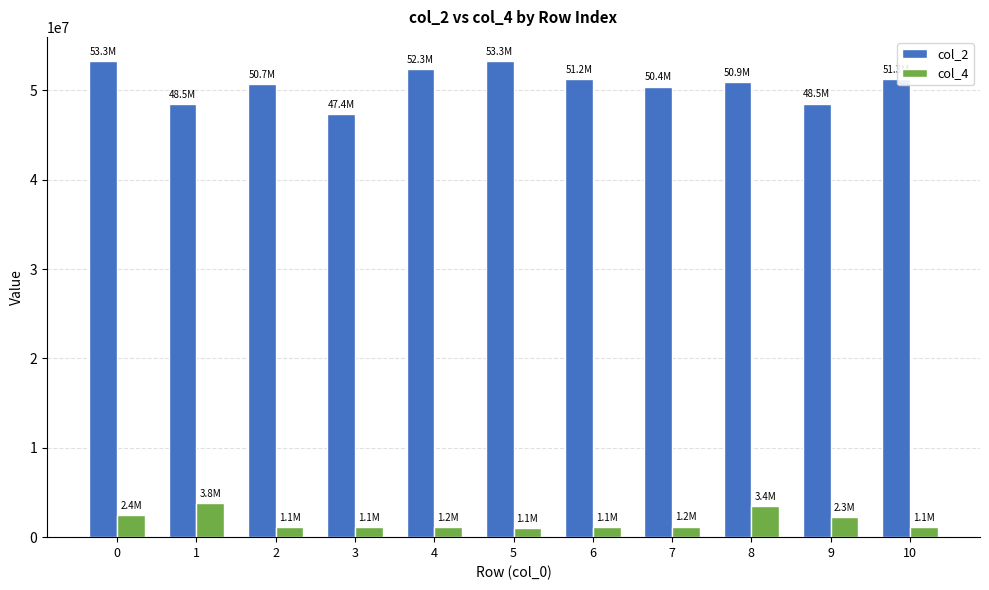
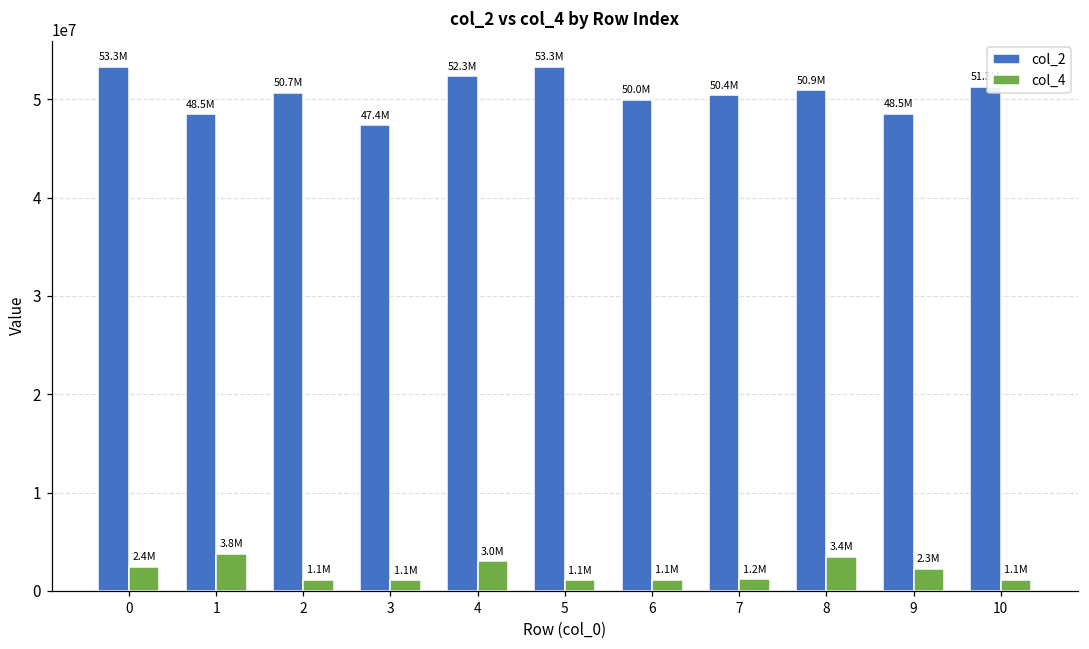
col_4, 4: 1.2M -> 3.0M
col_2, 6: 51.2M -> 50.0M
